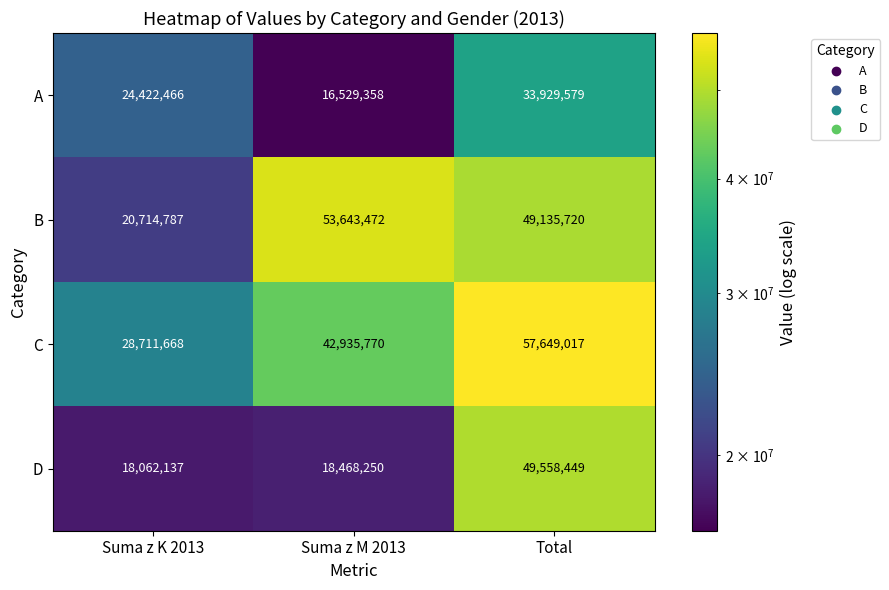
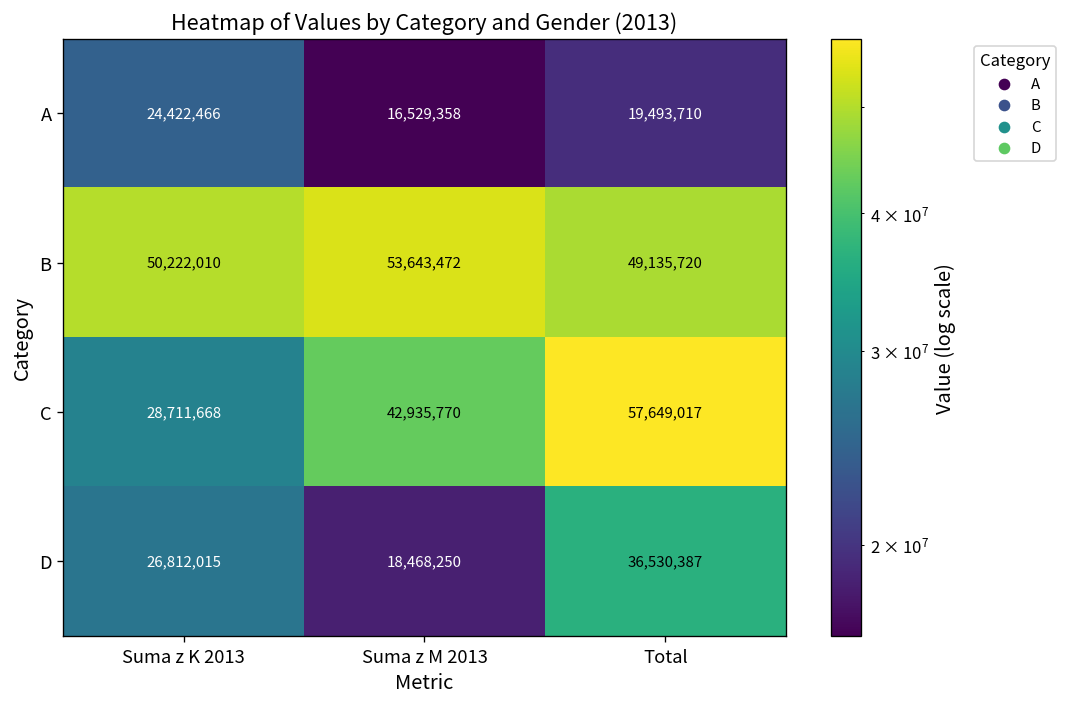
A, Total: 33,929,579 -> 19,493,710
B, Suma z K 2013: 20,714,787 -> 50,222,010
D, Suma z K 2013: 18,062,137 -> 26,812,015
D, Total: 49,558,449 -> 36,530,387
